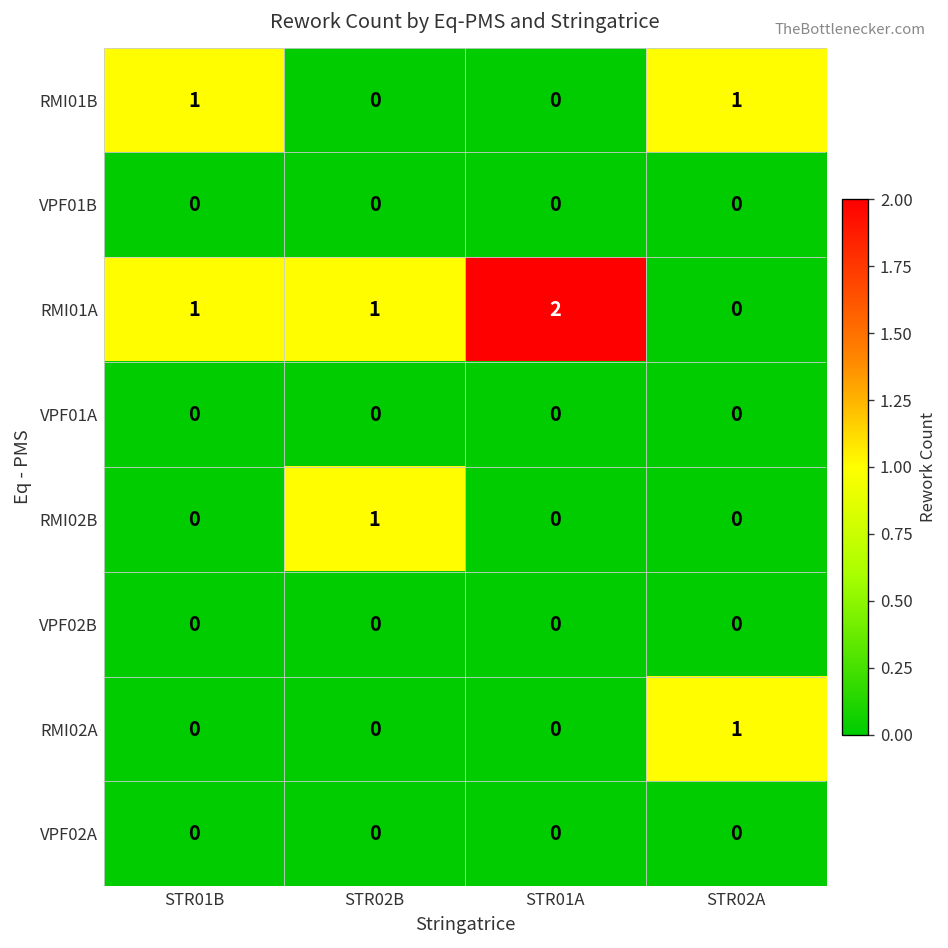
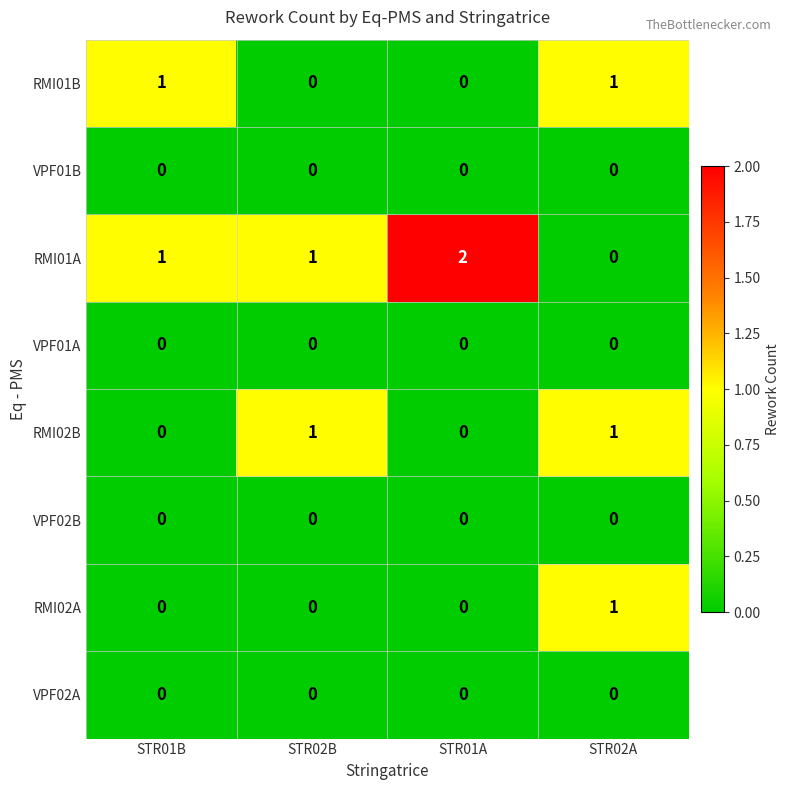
RMI02B, STR02A: 0 -> 1
